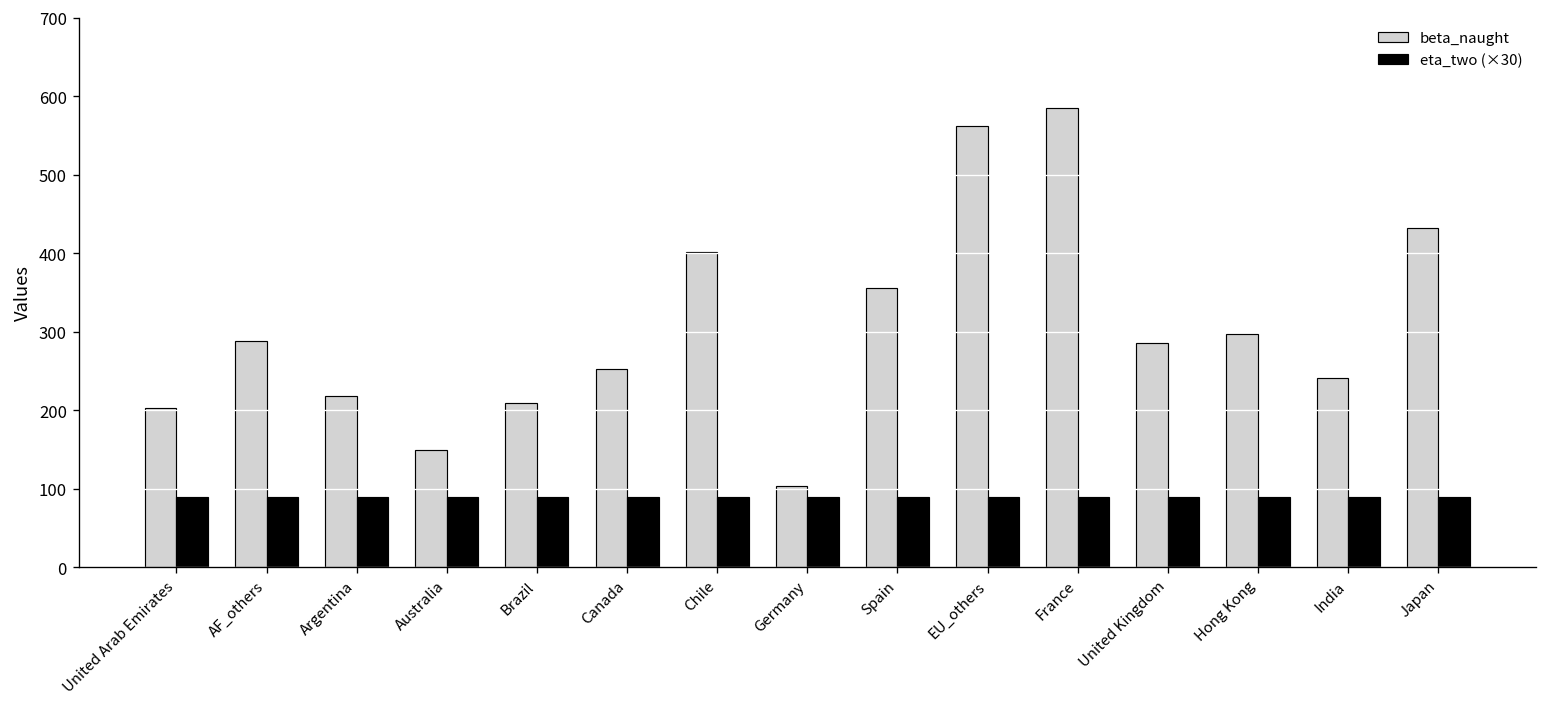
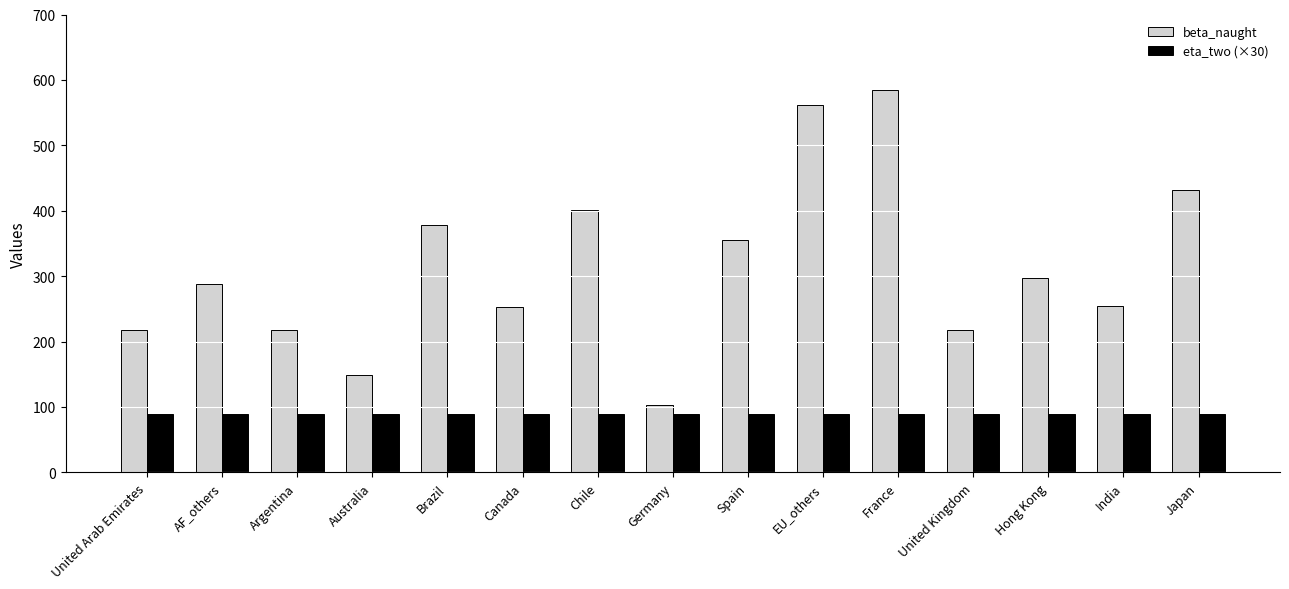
beta_naught, United Arab Emirates: 200 -> 220
beta_naught, Brazil: 210 -> 380
beta_naught, United Kingdom: 290 -> 220
beta_naught, India: 240 -> 250
